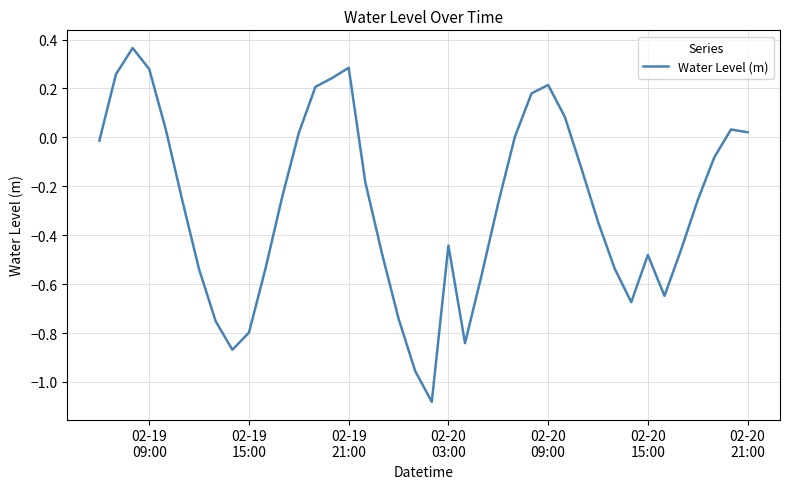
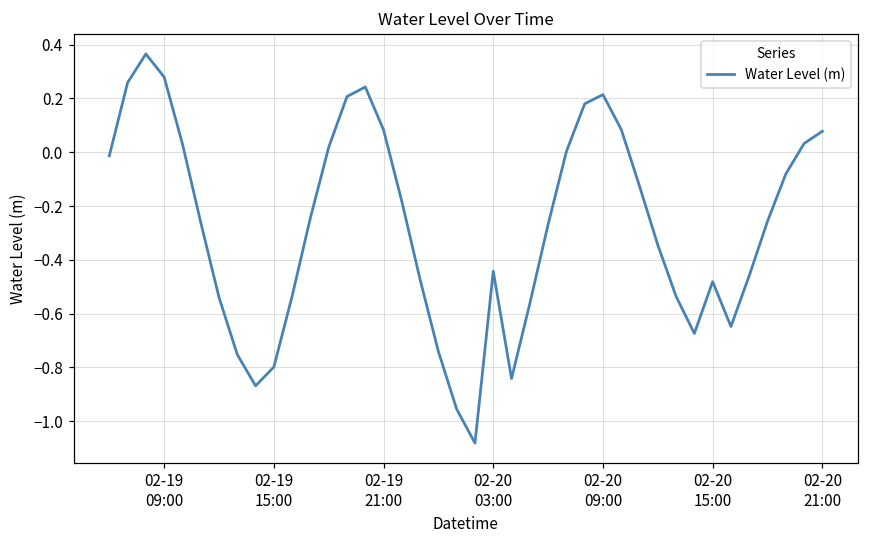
02-19 21:00: 0.28 -> 0.08
02-20 21:00: 0.02 -> 0.08
